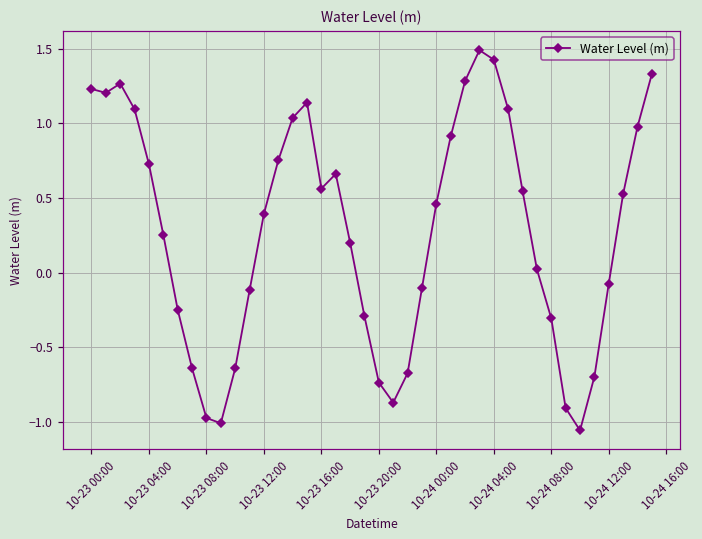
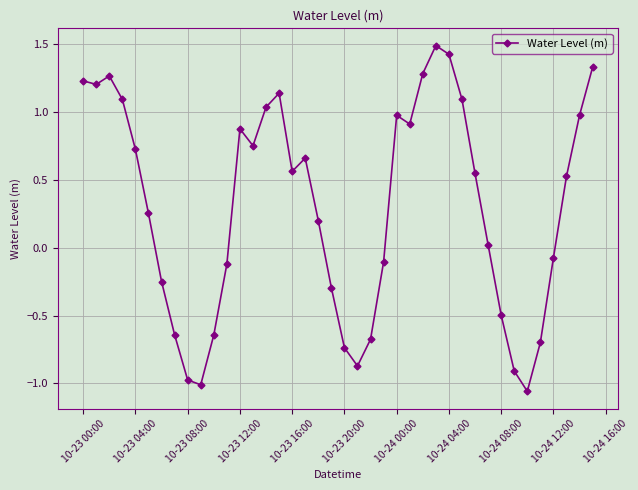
10-23 12:00: 0.39 -> 0.88
10-24 00:00: 0.46 -> 0.98
10-24 08:00: -0.31 -> -0.50
